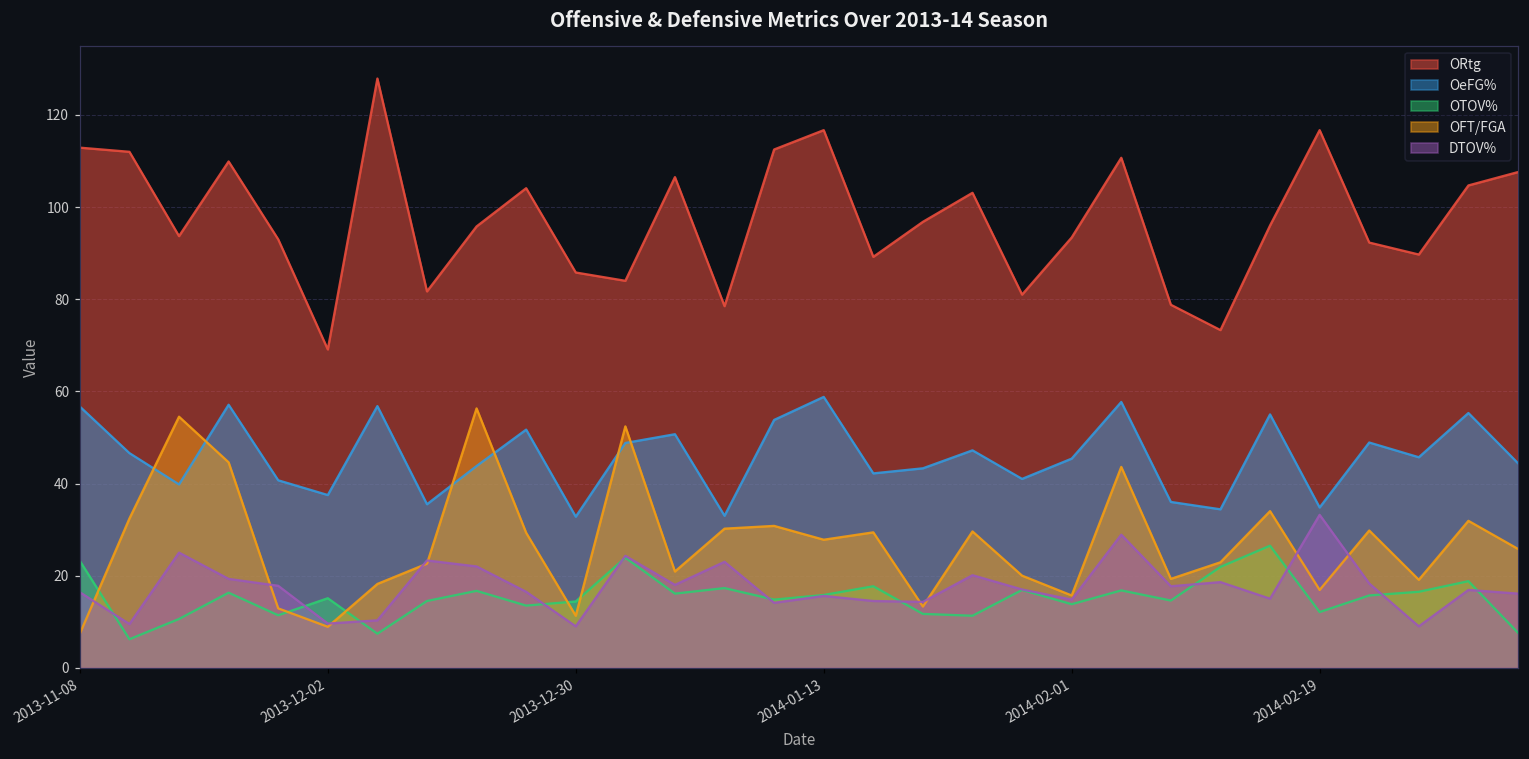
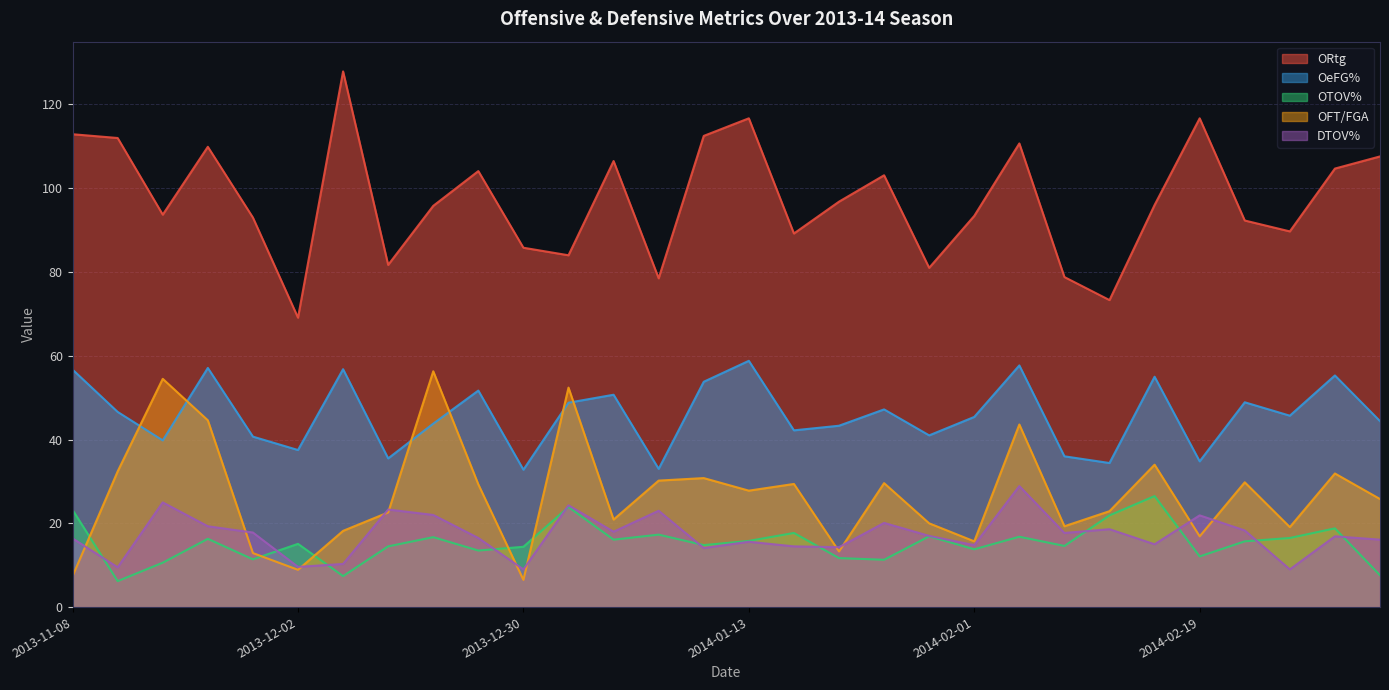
OFT/FGA, 2013-12-30: 11 -> 7
DTOV%, 2014-02-19: 33 -> 22
